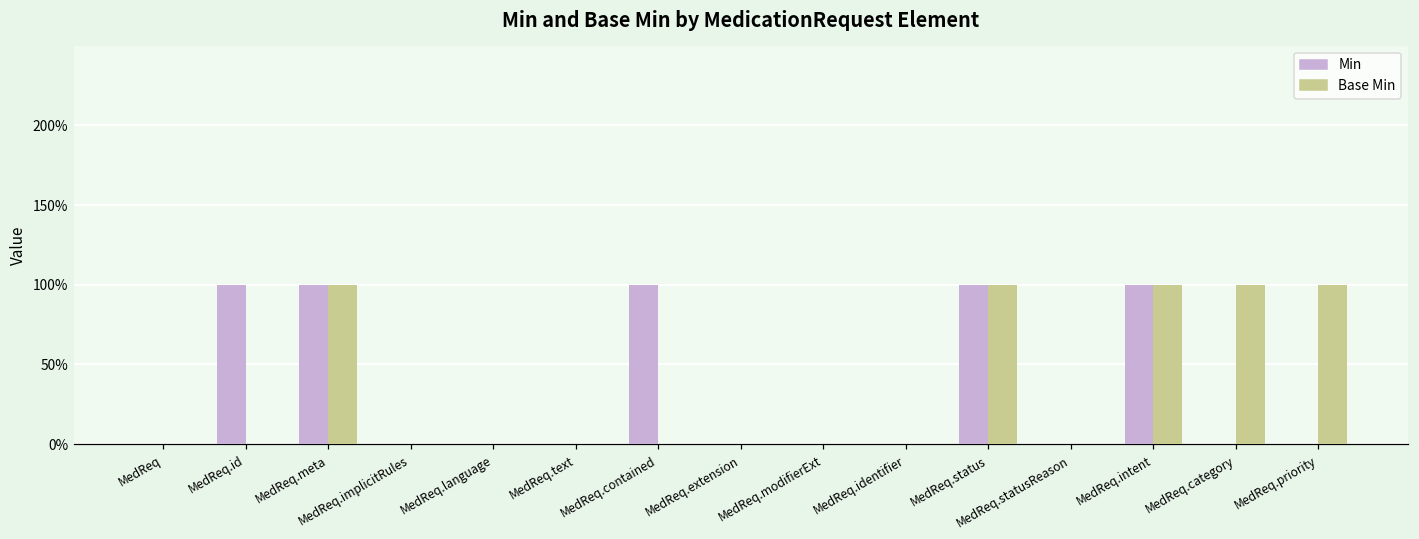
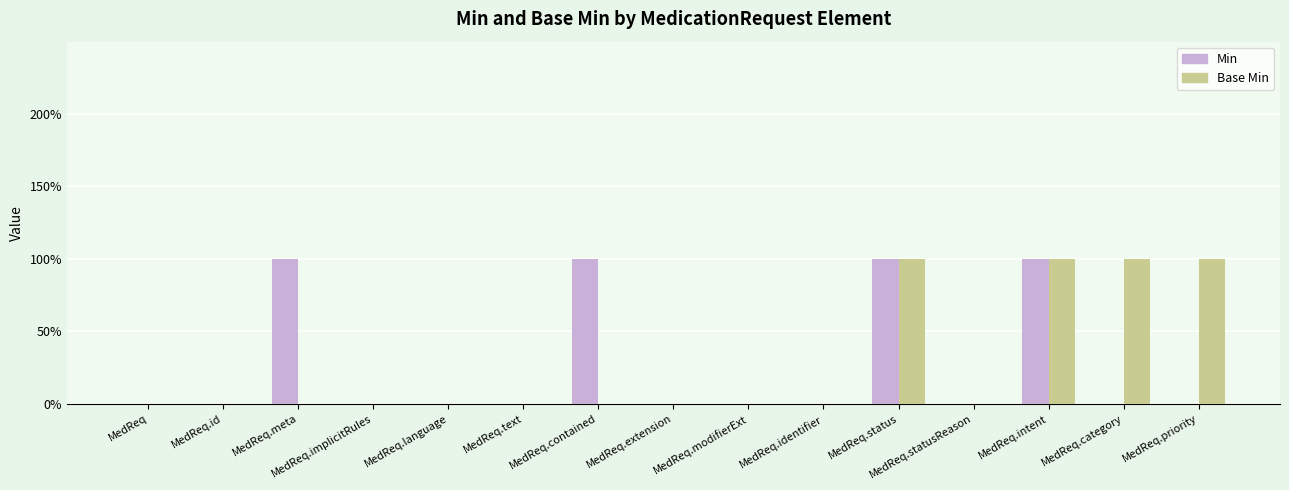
Min, MedReq.id: 100% -> 0%
Base Min, MedReq.meta: 100% -> 0%
